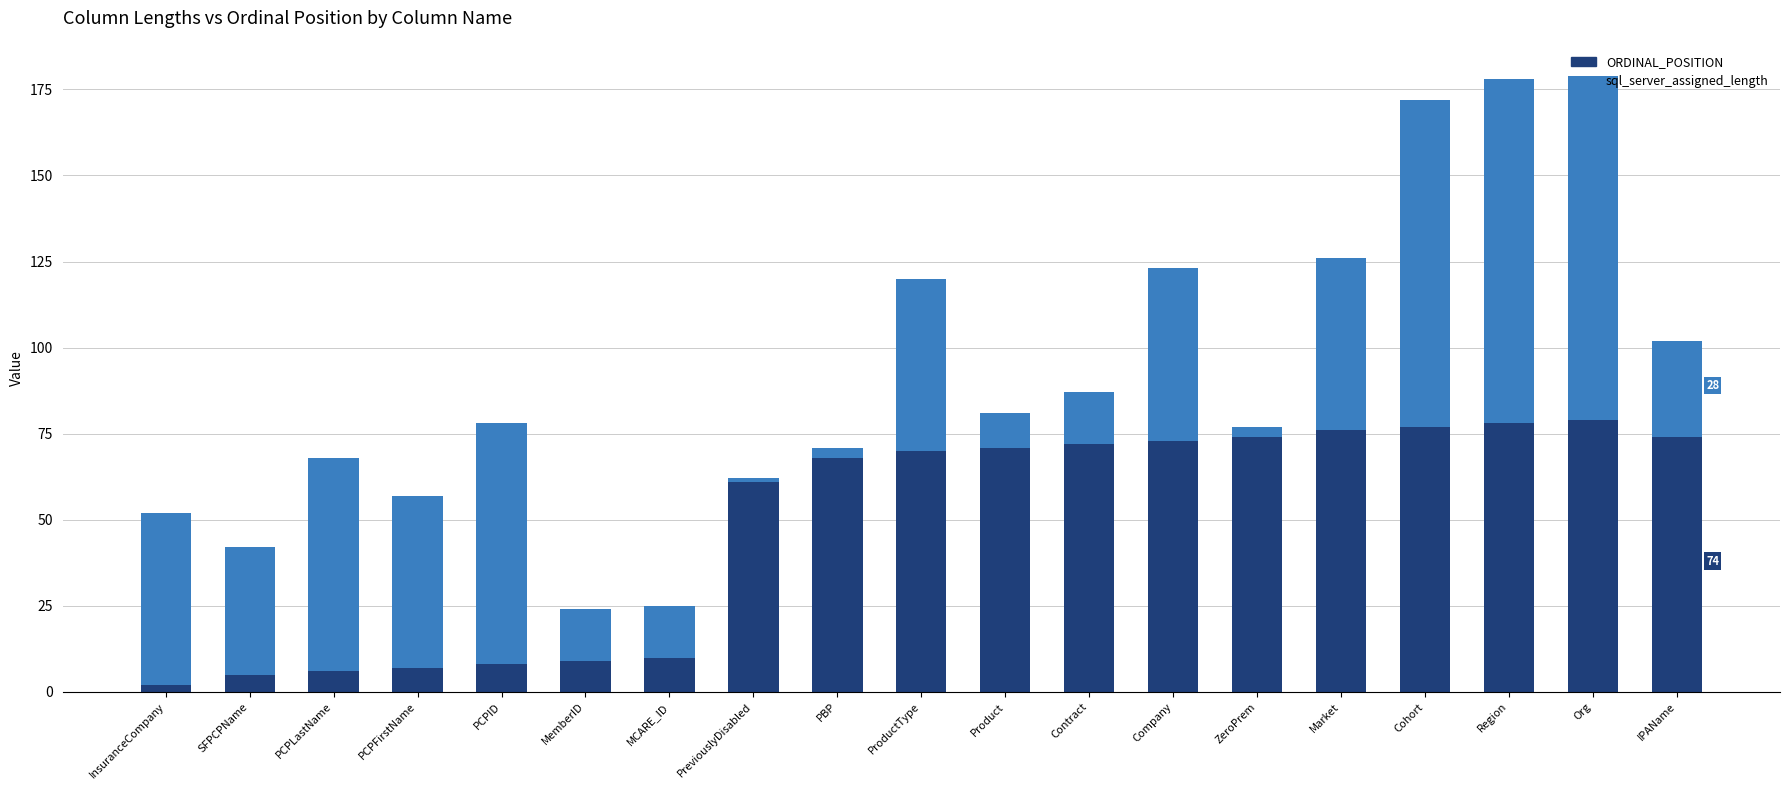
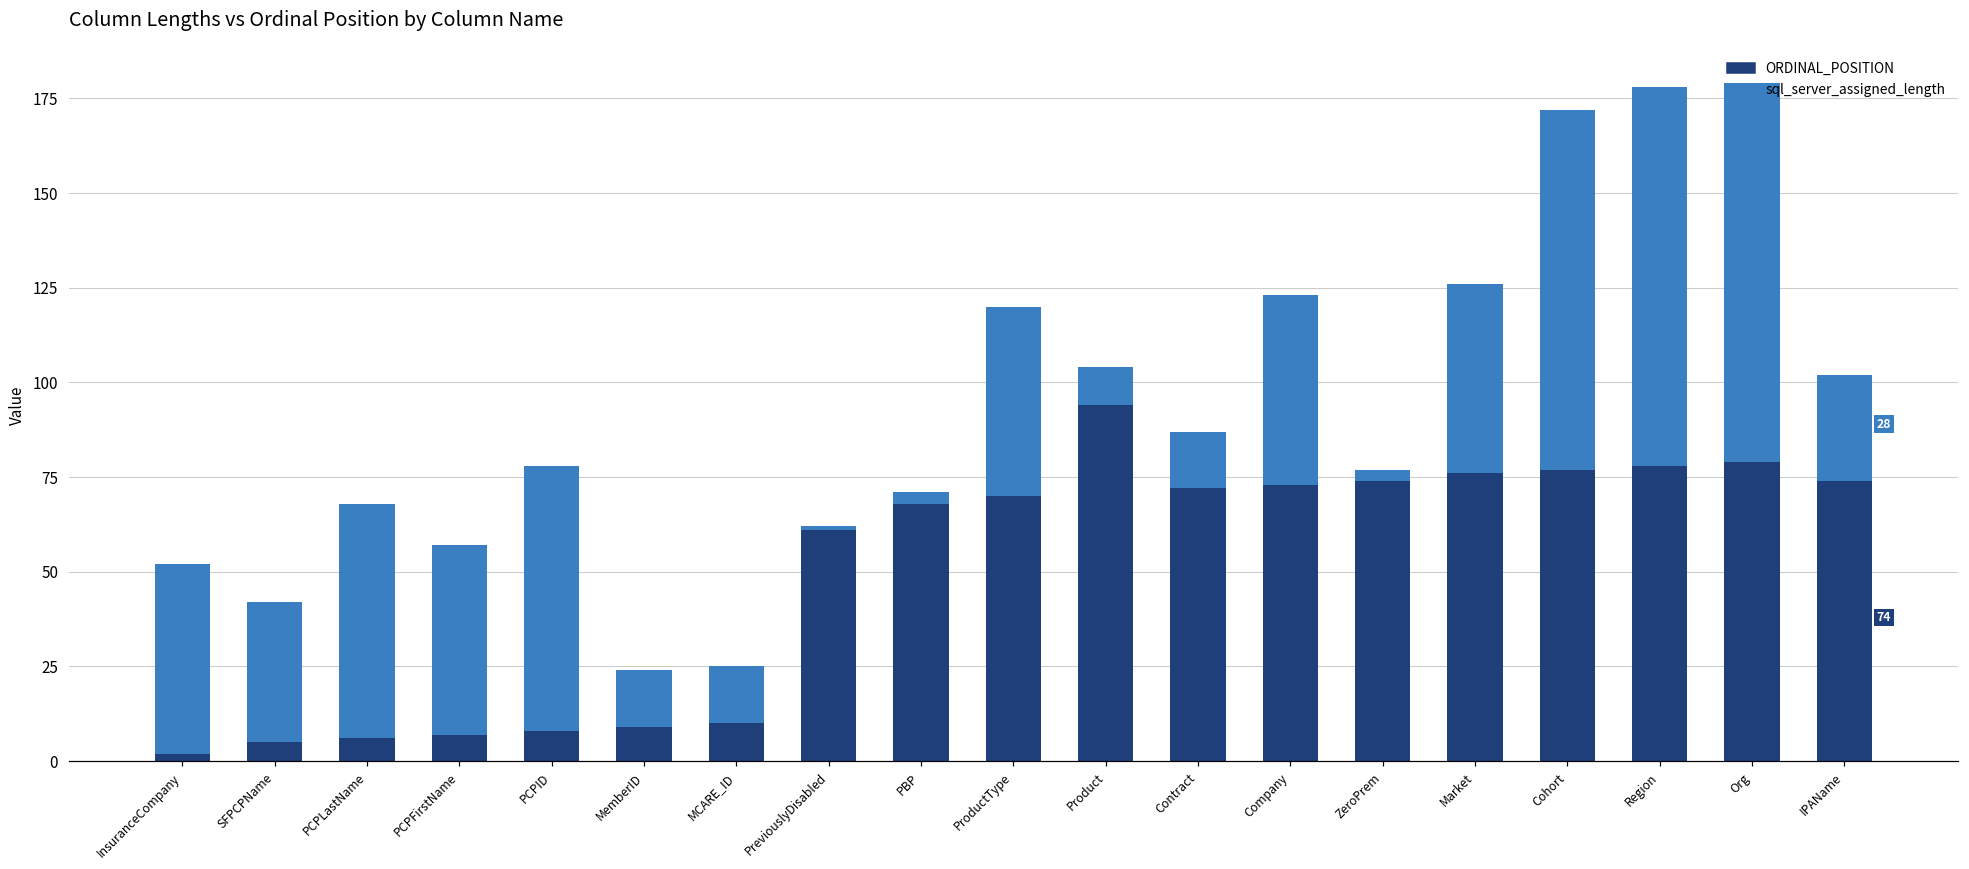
ORDINAL_POSITION, Product: 71 -> 94
